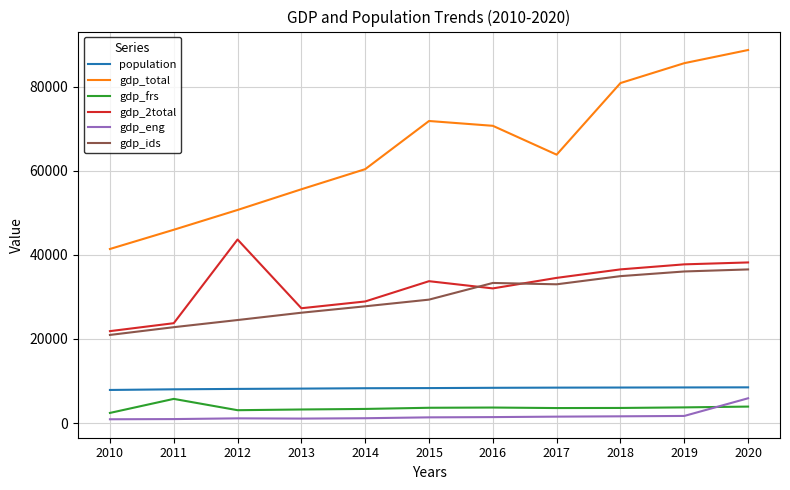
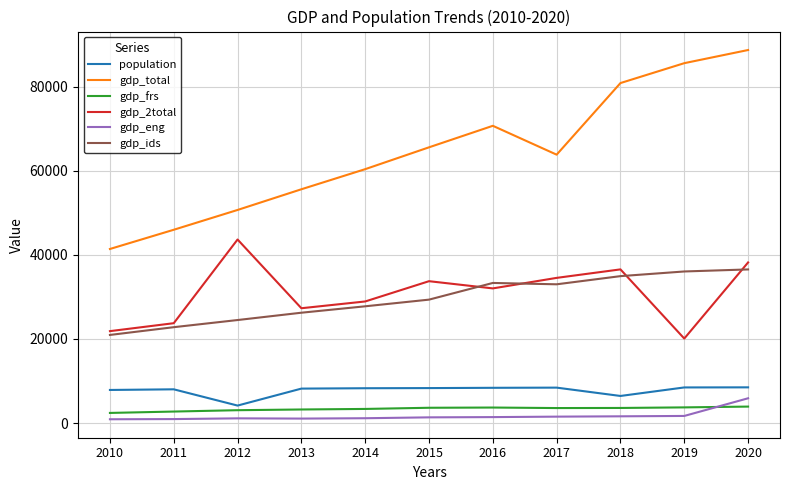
gdp_frs, 2011: 6000 -> 3000
population, 2012: 8000 -> 4000
gdp_total, 2015: 72000 -> 66000
population, 2018: 8000 -> 6000
gdp_2total, 2019: 38000 -> 20000
